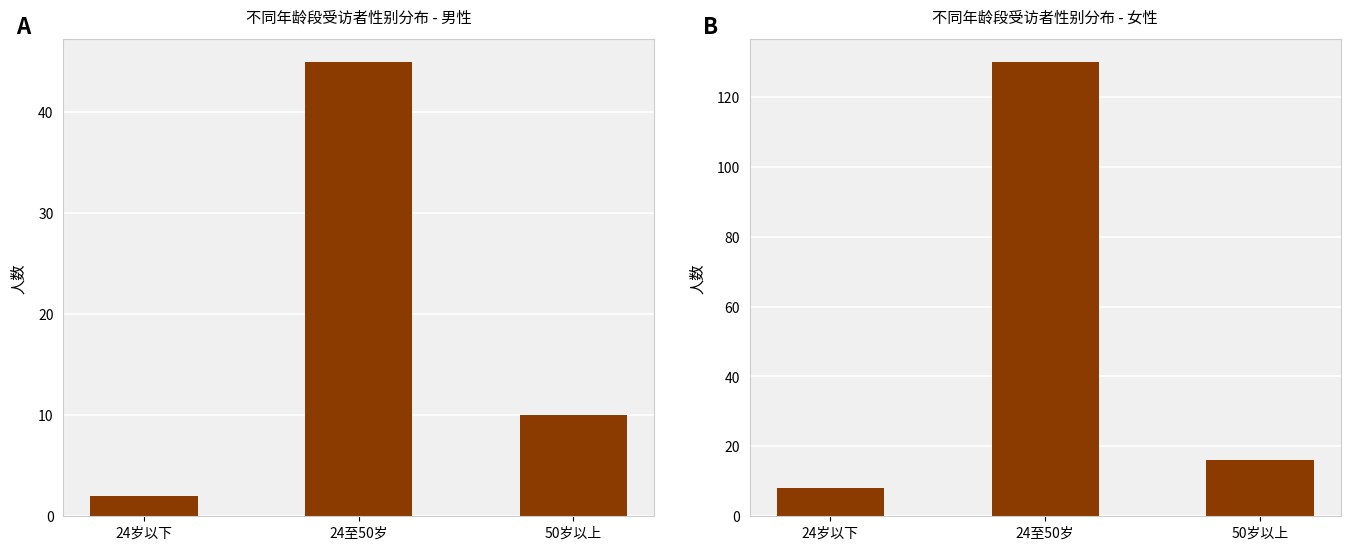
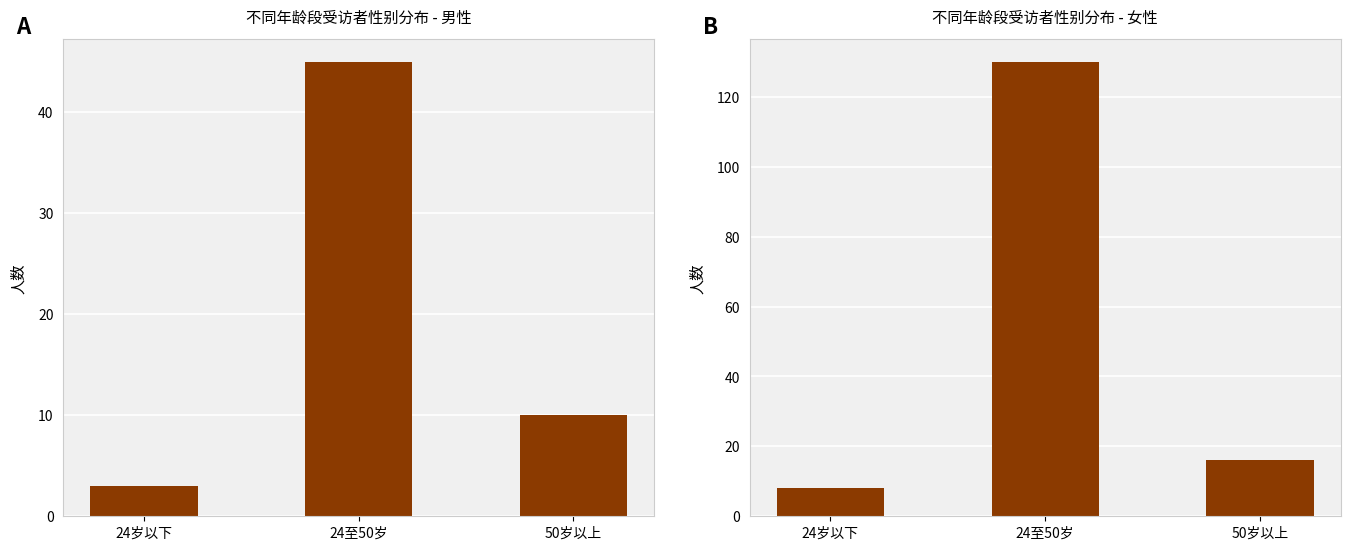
不同年龄段受访者性别分布 - 男性, 24岁以下: 2 -> 3
